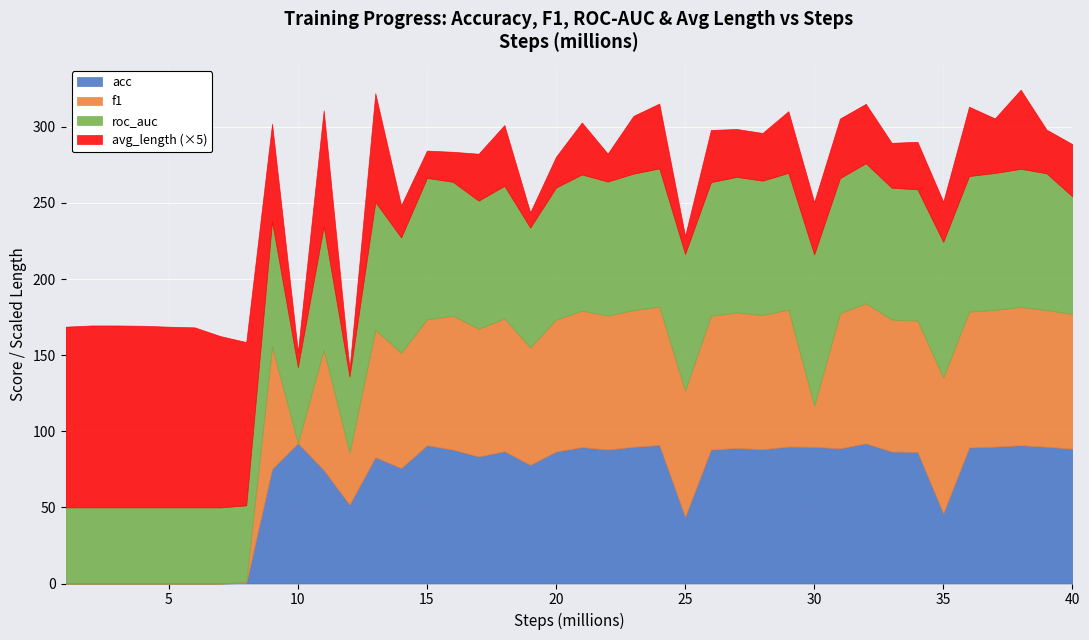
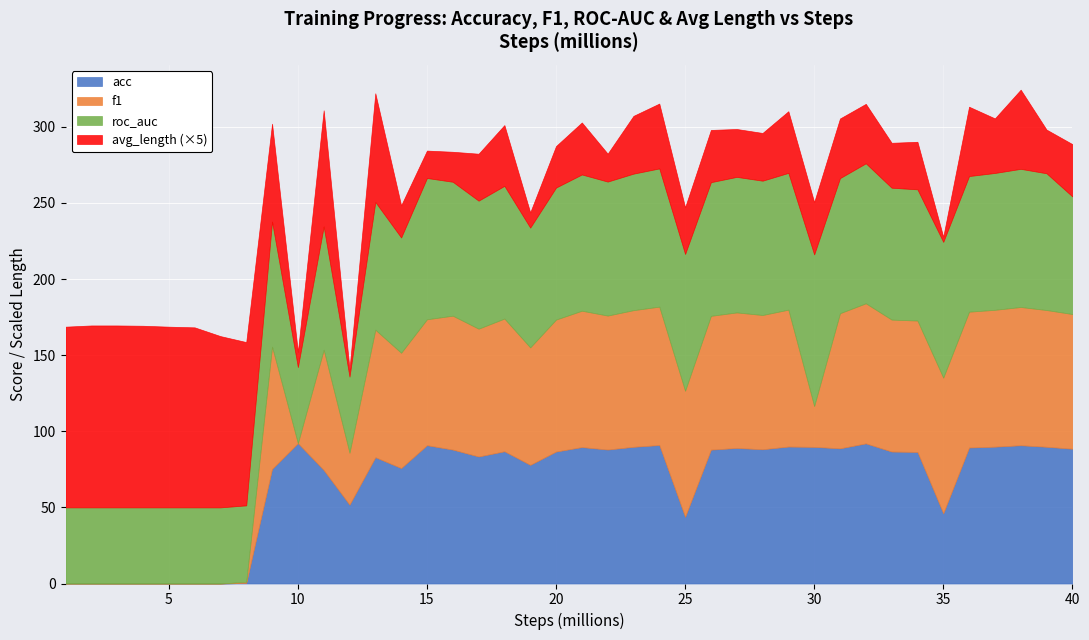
avg_length (×5), 20: 20 -> 27
avg_length (×5), 25: 12 -> 31
avg_length (×5), 35: 26 -> 3
